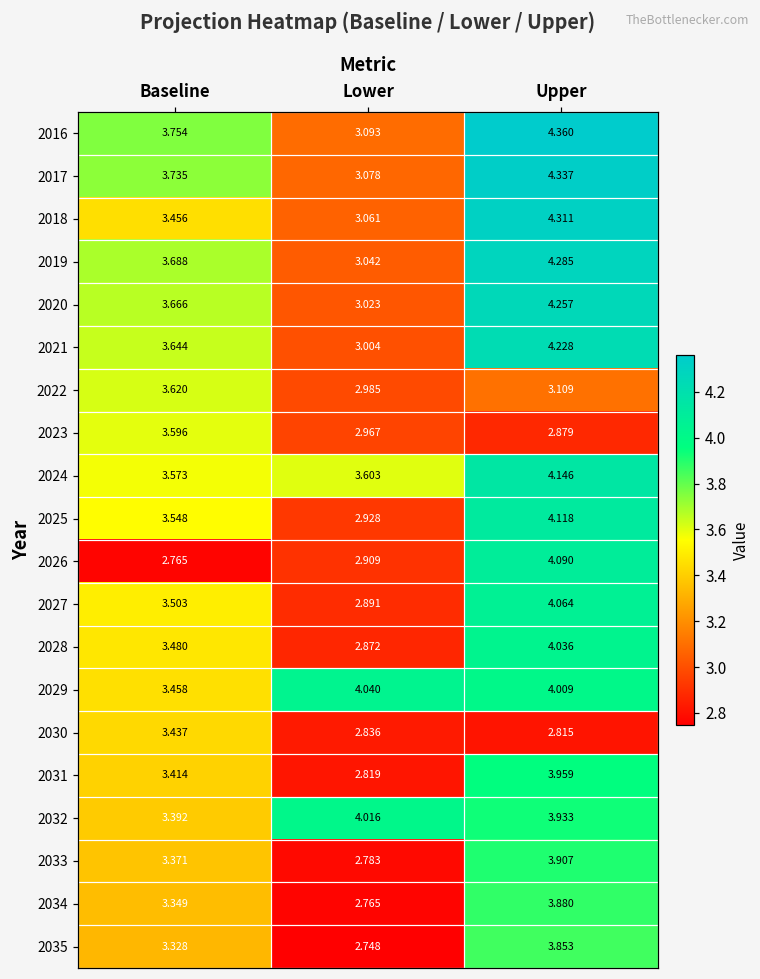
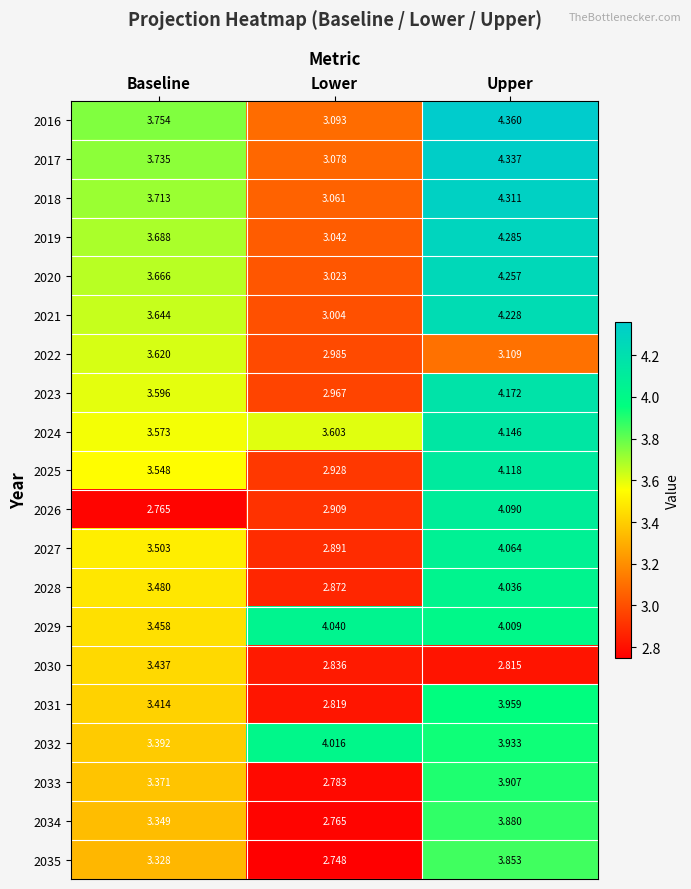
2018, Baseline: 3.456 -> 3.713
2023, Upper: 2.879 -> 4.172
